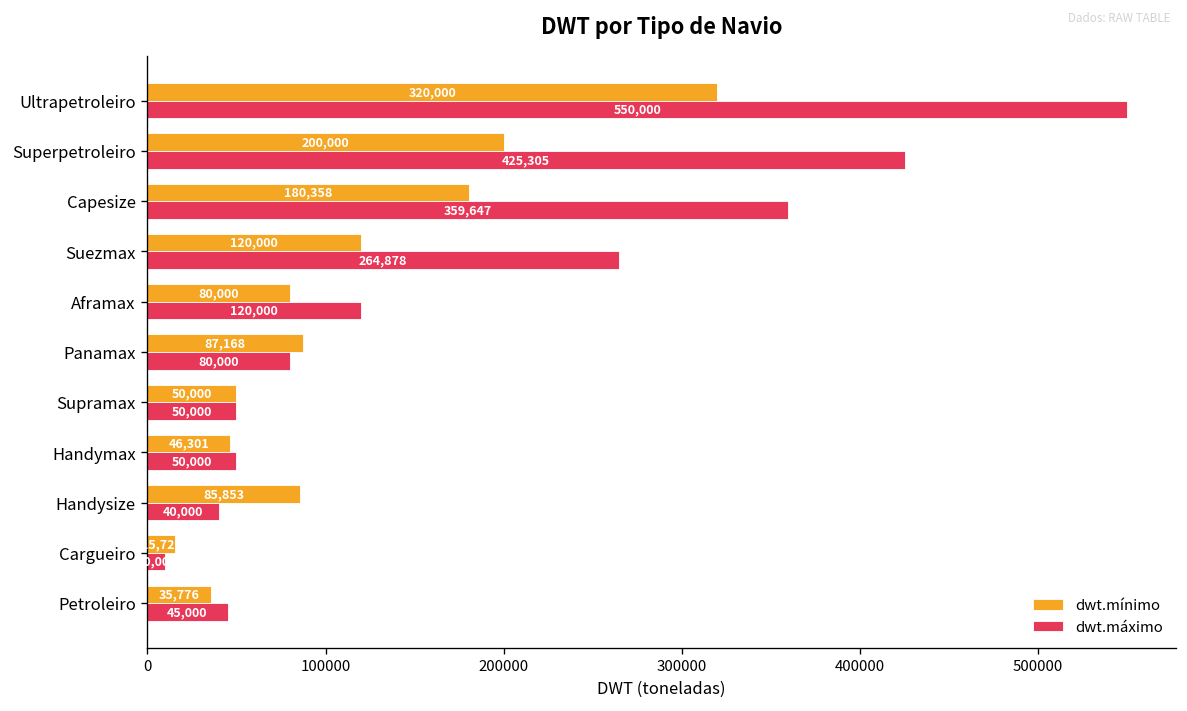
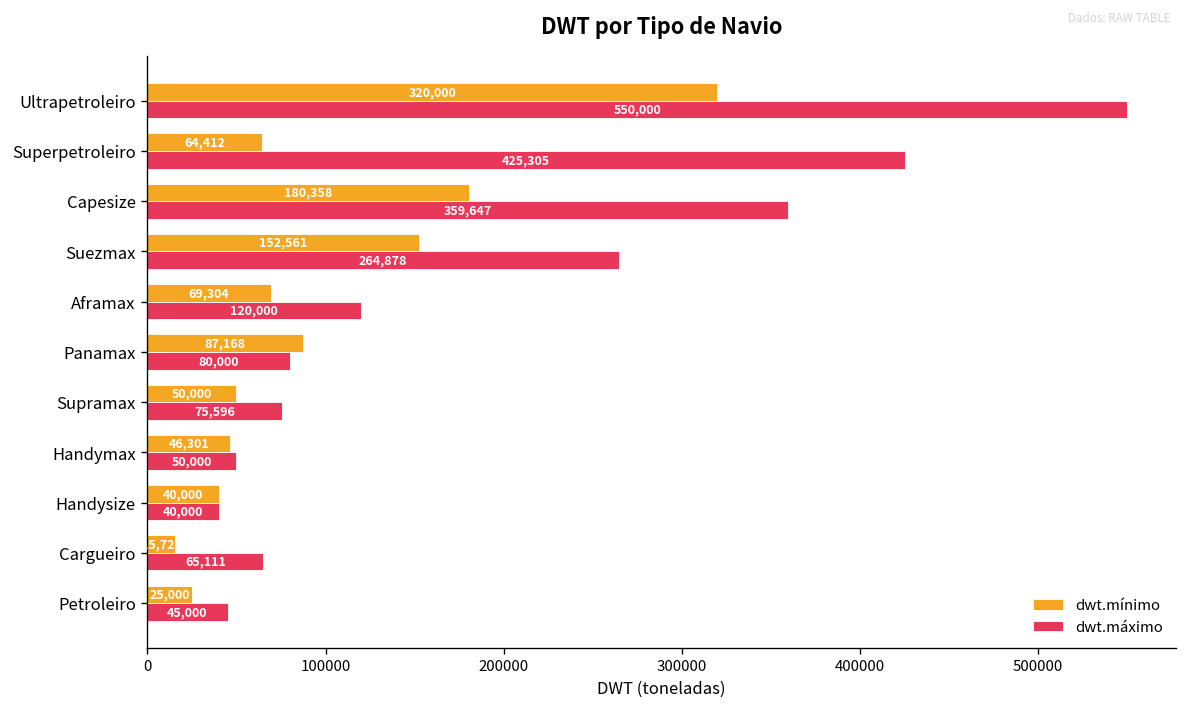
dwt.mínimo, Superpetroleiro: 200,000 -> 64,412
dwt.mínimo, Suezmax: 120,000 -> 152,561
dwt.mínimo, Aframax: 80,000 -> 69,304
dwt.máximo, Supramax: 50,000 -> 75,596
dwt.mínimo, Handysize: 85,853 -> 40,000
dwt.máximo, Cargueiro: 10000 -> 65000
dwt.mínimo, Petroleiro: 35,776 -> 25,000
